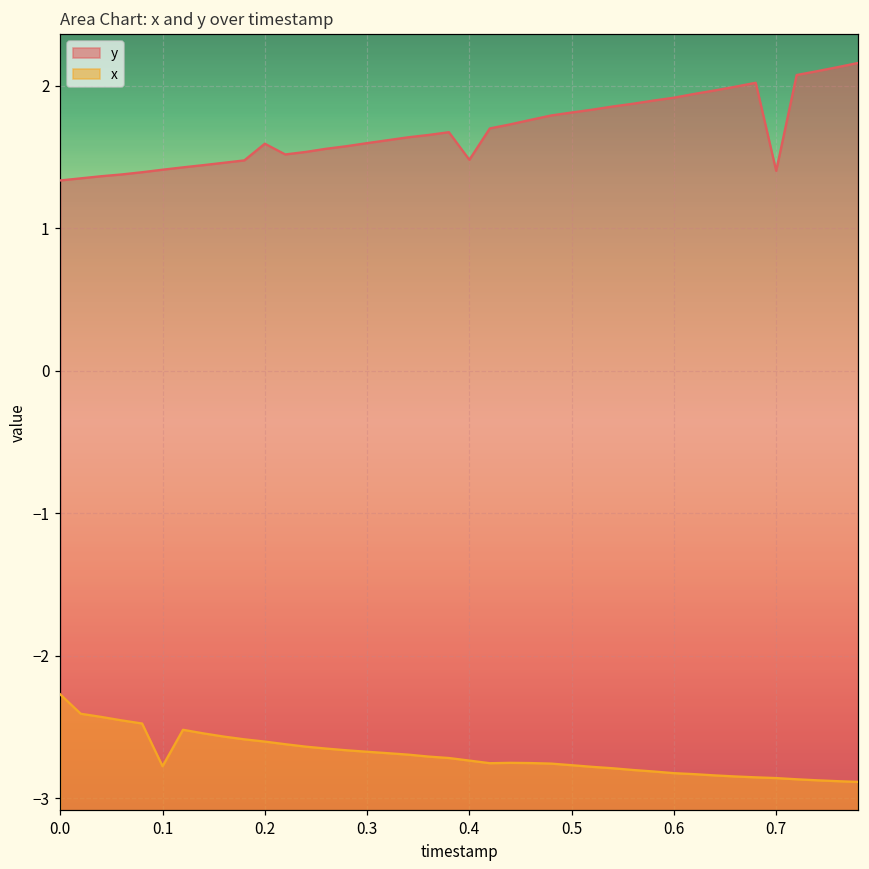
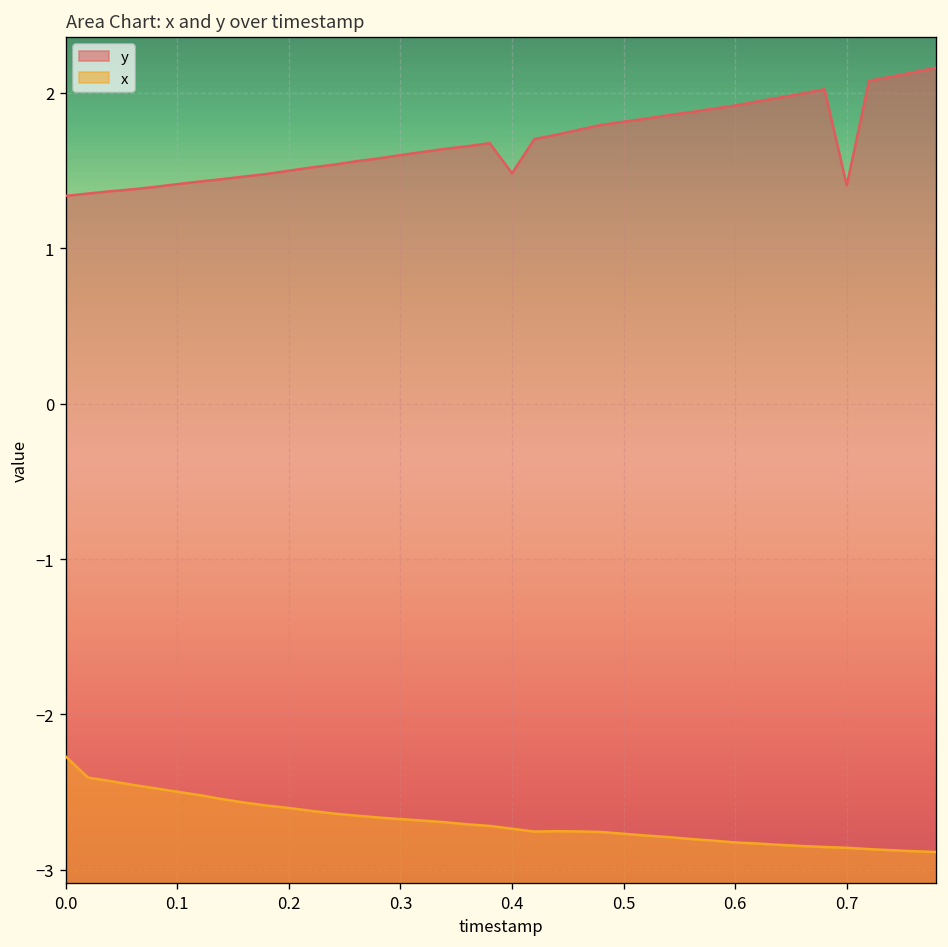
x, 0.1: -2.77 -> -2.50
y, 0.2: 1.60 -> 1.50
